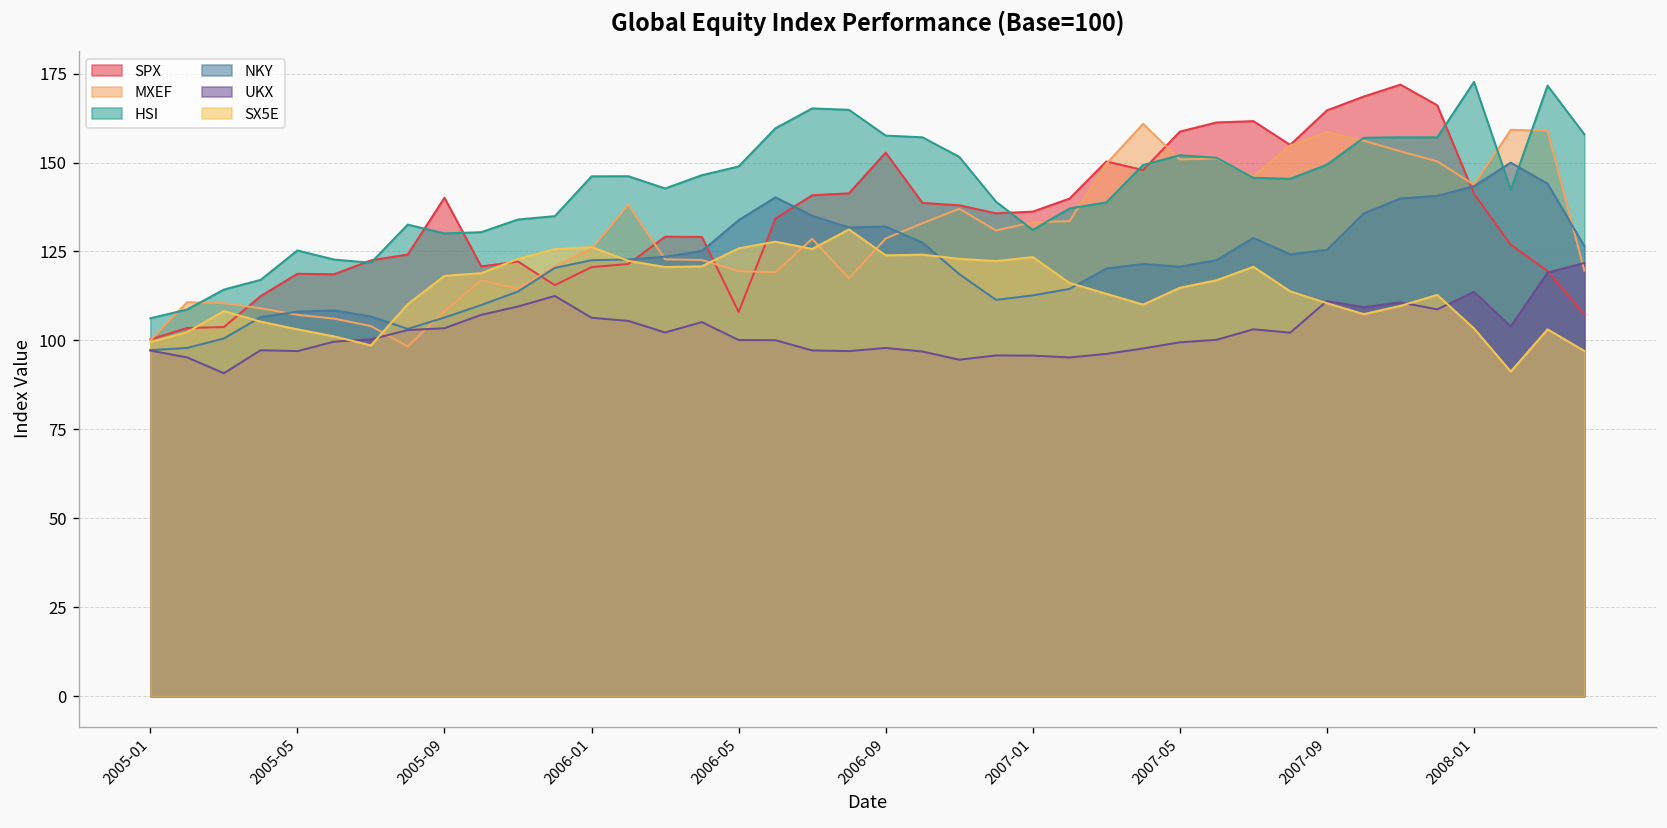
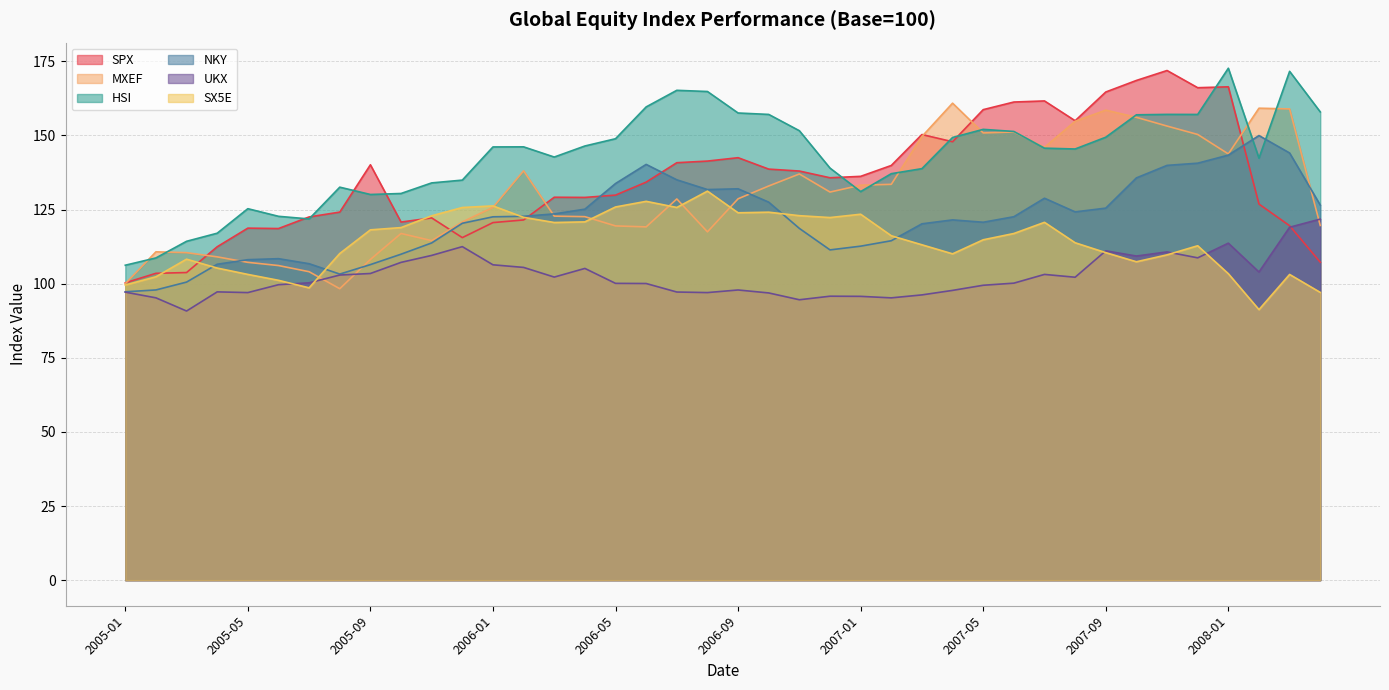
SPX, 2006-05: 108 -> 130
SPX, 2006-09: 153 -> 143
SPX, 2008-01: 141 -> 166
